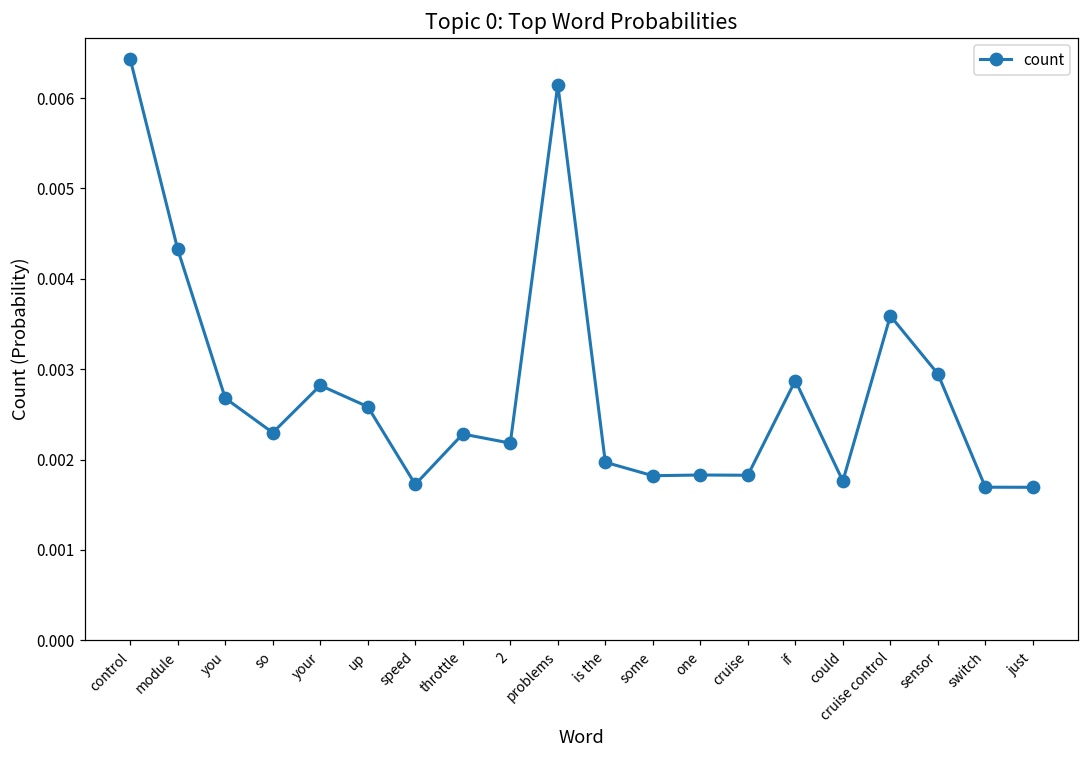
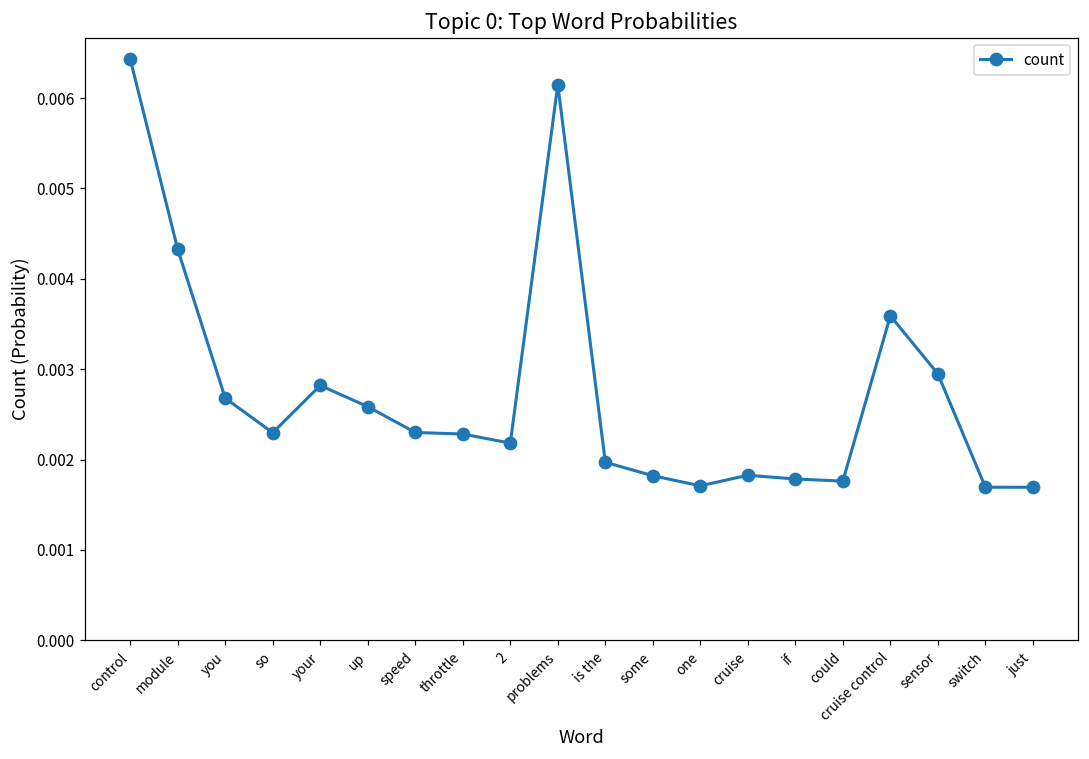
speed: 0.0017 -> 0.0023
one: 0.0018 -> 0.0017
if: 0.0029 -> 0.0018
